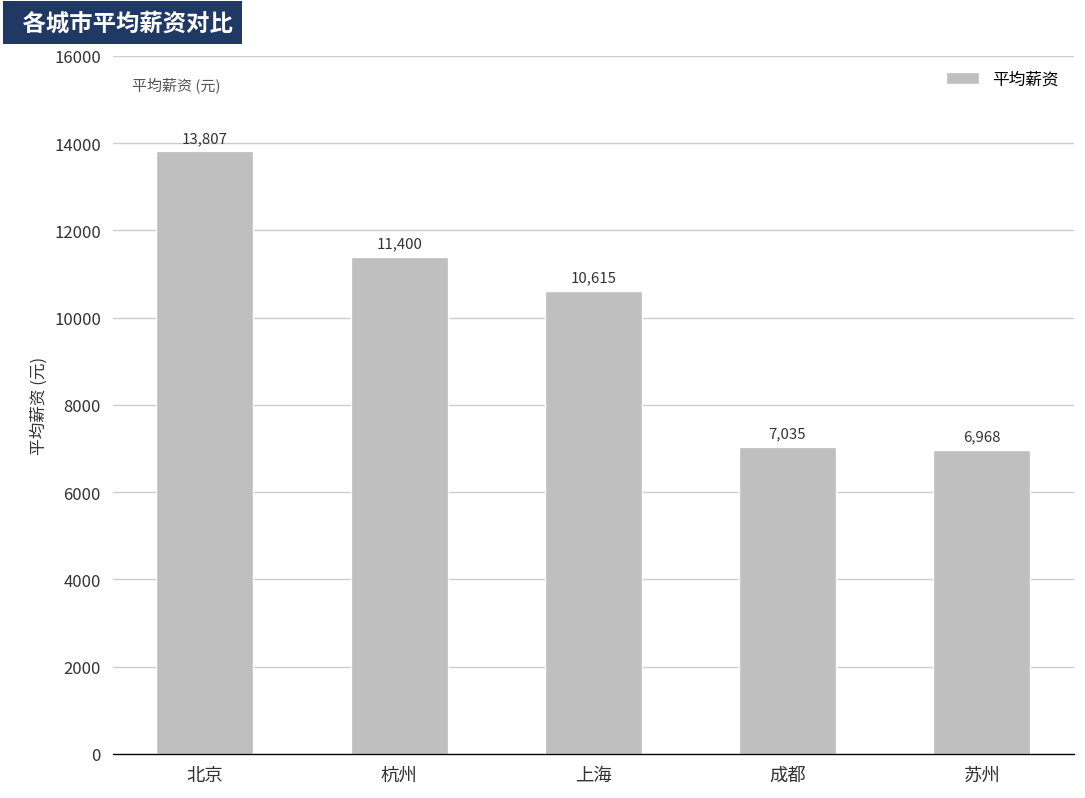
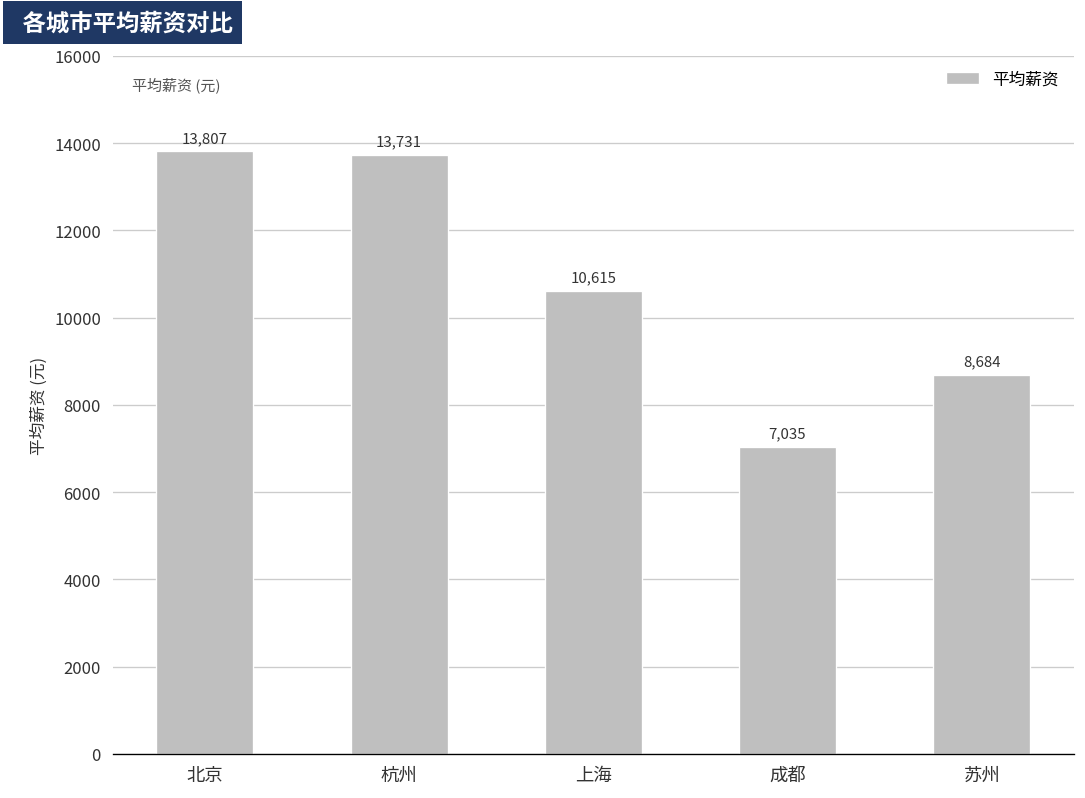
杭州: 11,400 -> 13,731
苏州: 6,968 -> 8,684
